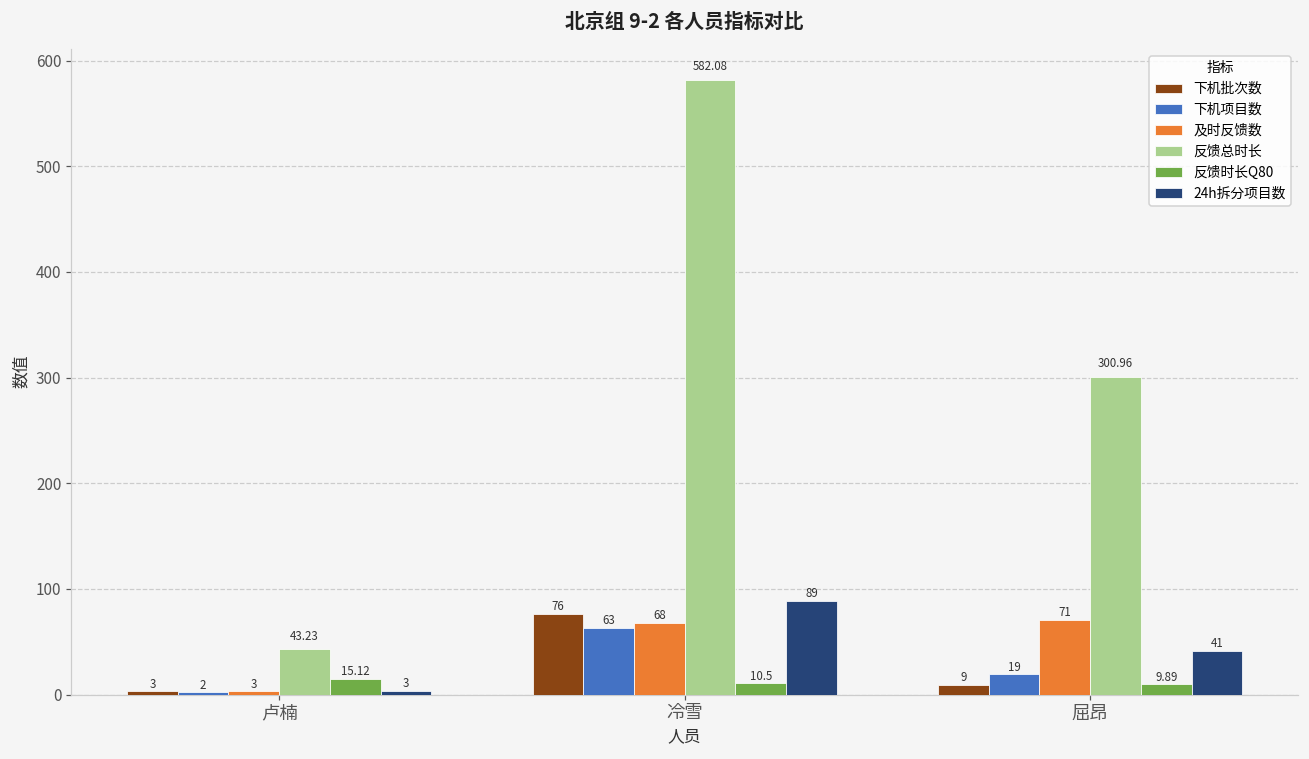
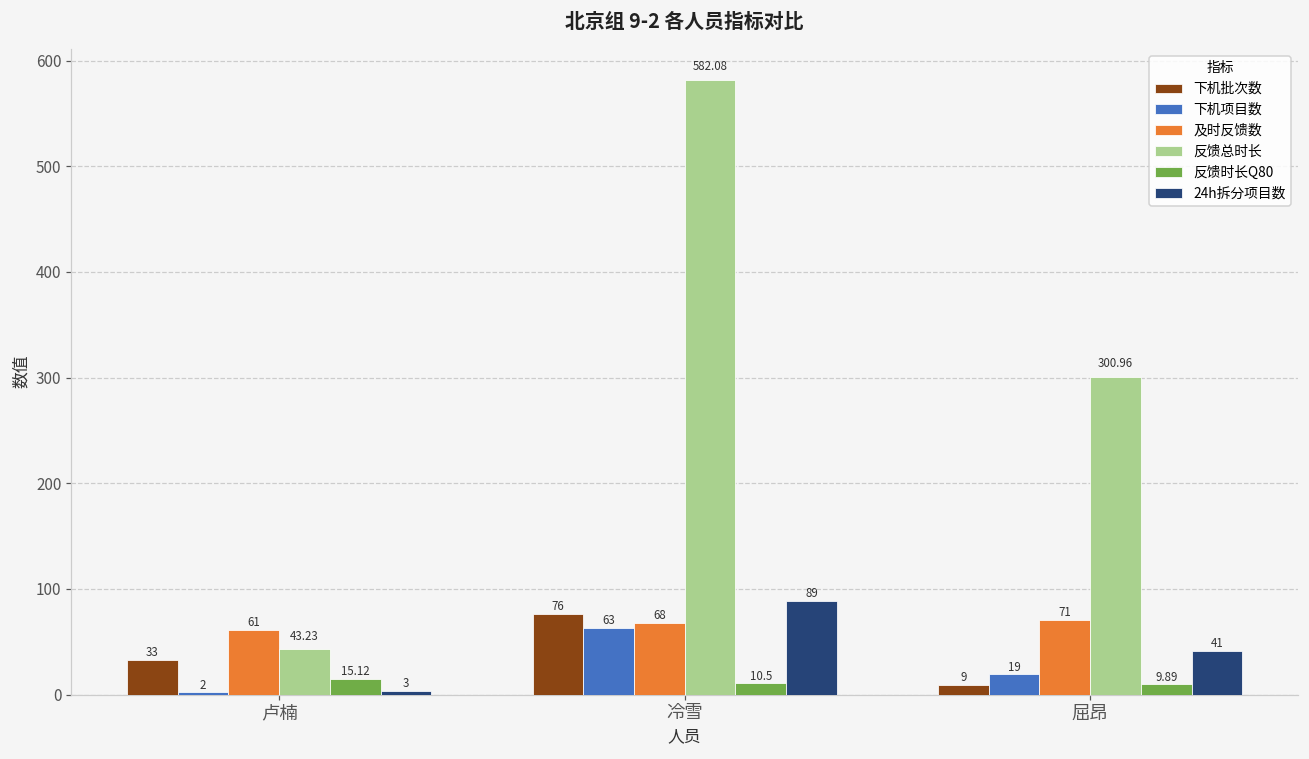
下机批次数, 卢楠: 3 -> 33
及时反馈数, 卢楠: 3 -> 61
